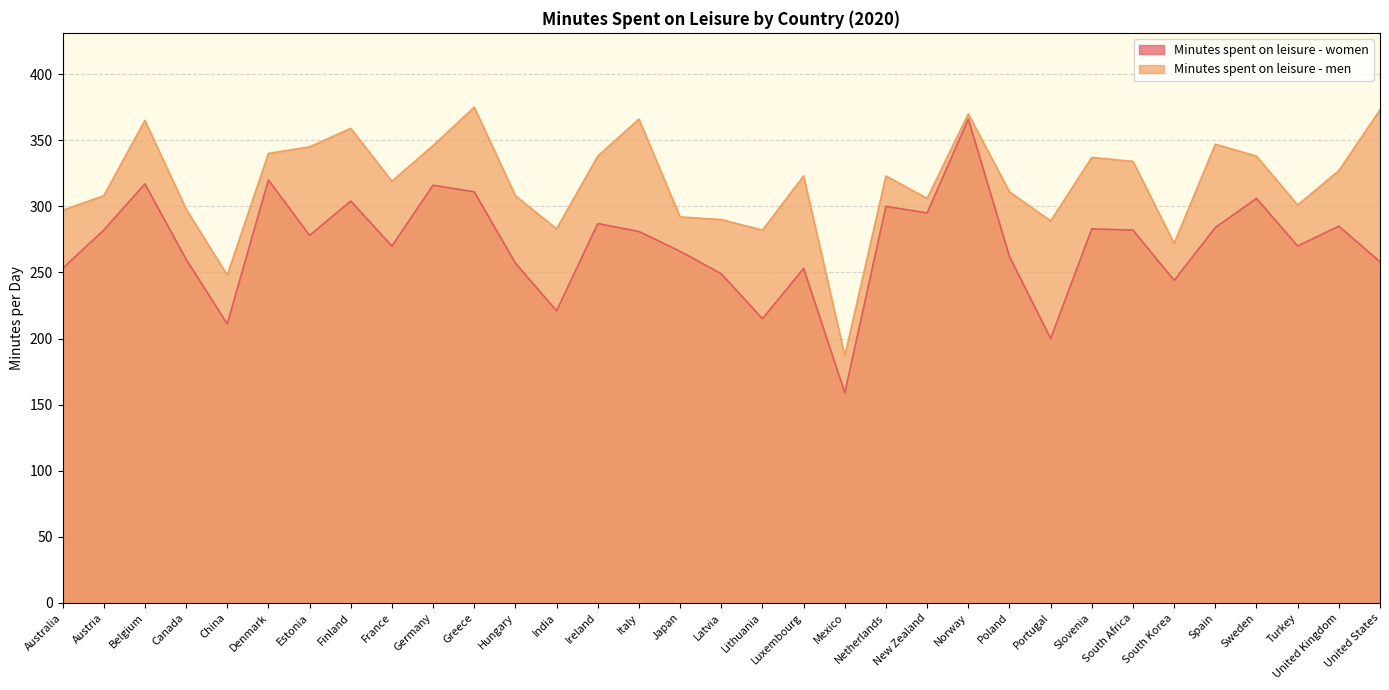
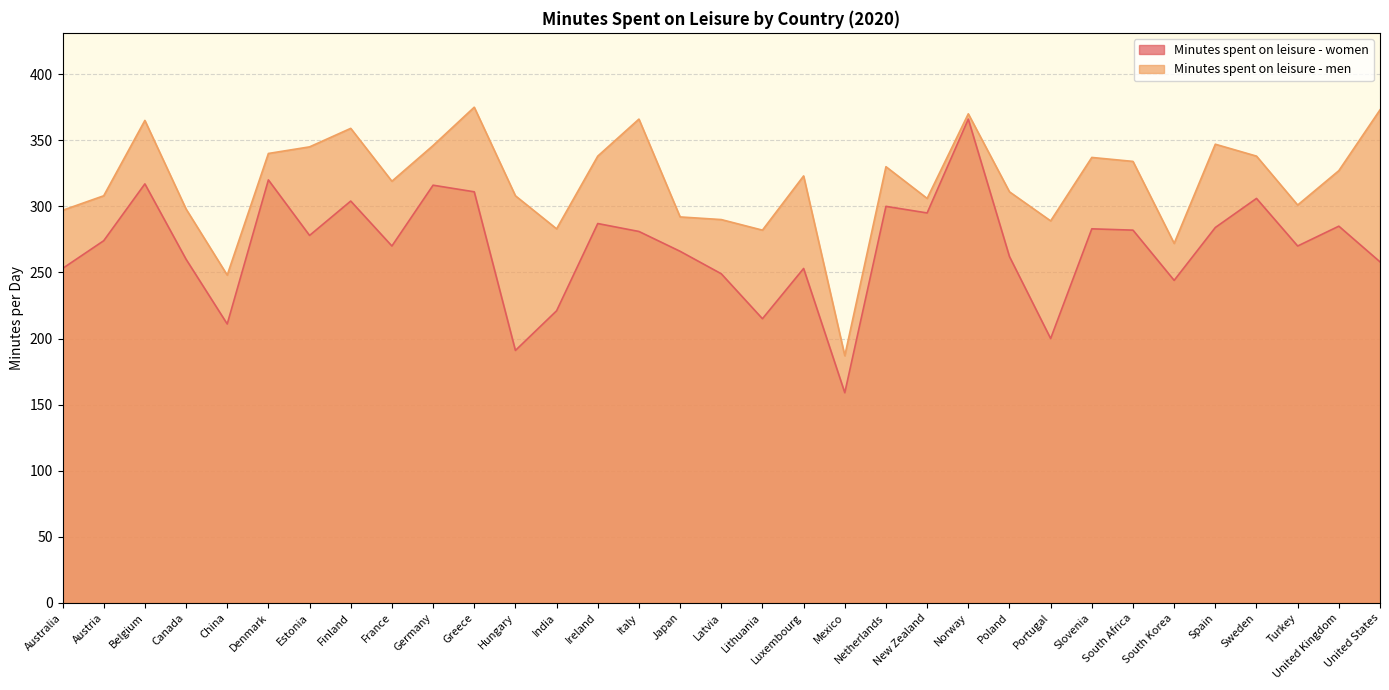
Minutes spent on leisure - women, Austria: 282 -> 274
Minutes spent on leisure - women, Hungary: 257 -> 191
Minutes spent on leisure - men, Netherlands: 323 -> 330
